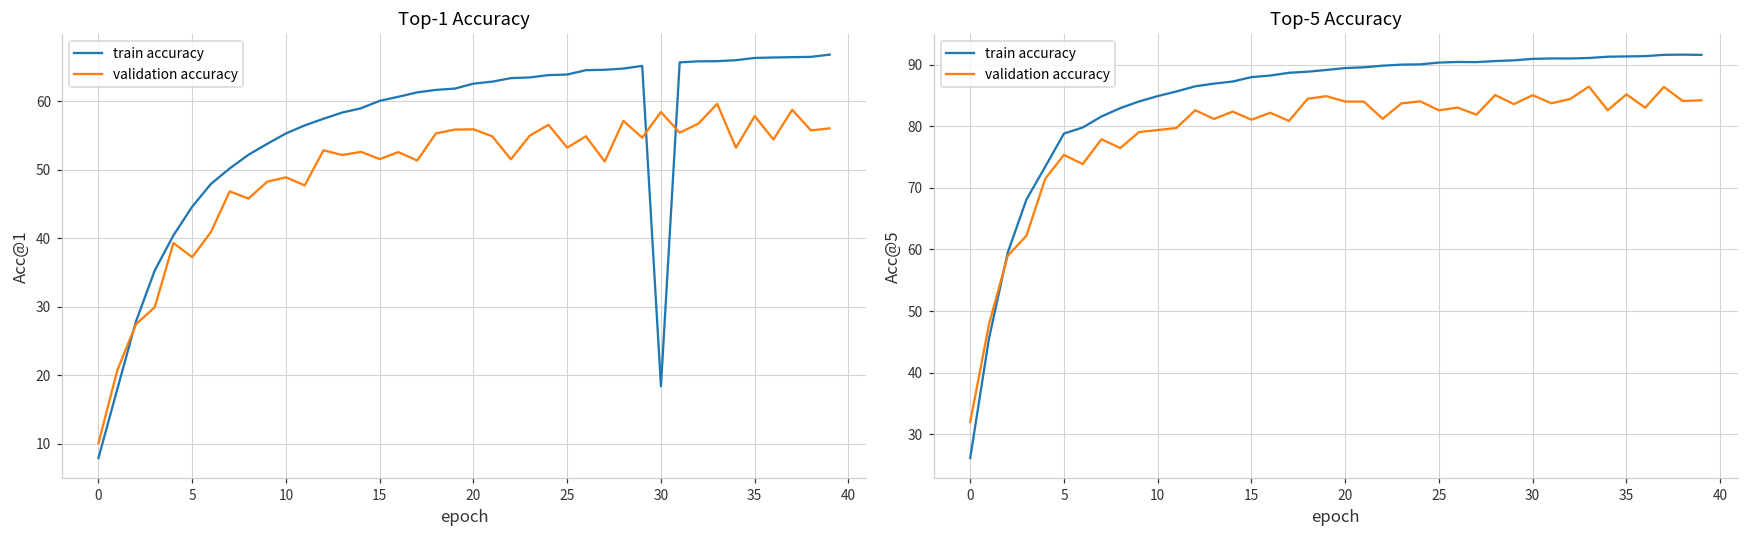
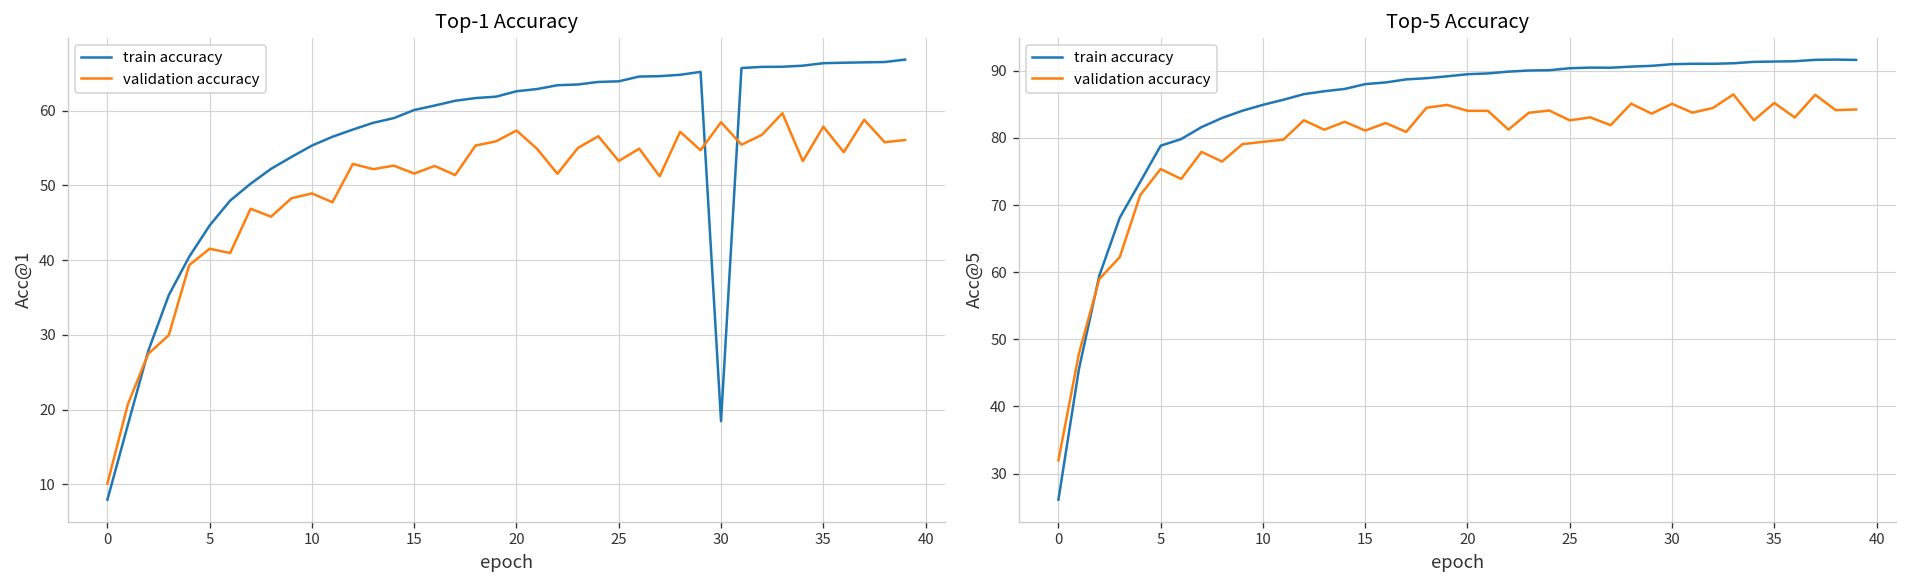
Top-1 Accuracy, validation accuracy, 5: 37 -> 42
Top-1 Accuracy, validation accuracy, 20: 56 -> 57
